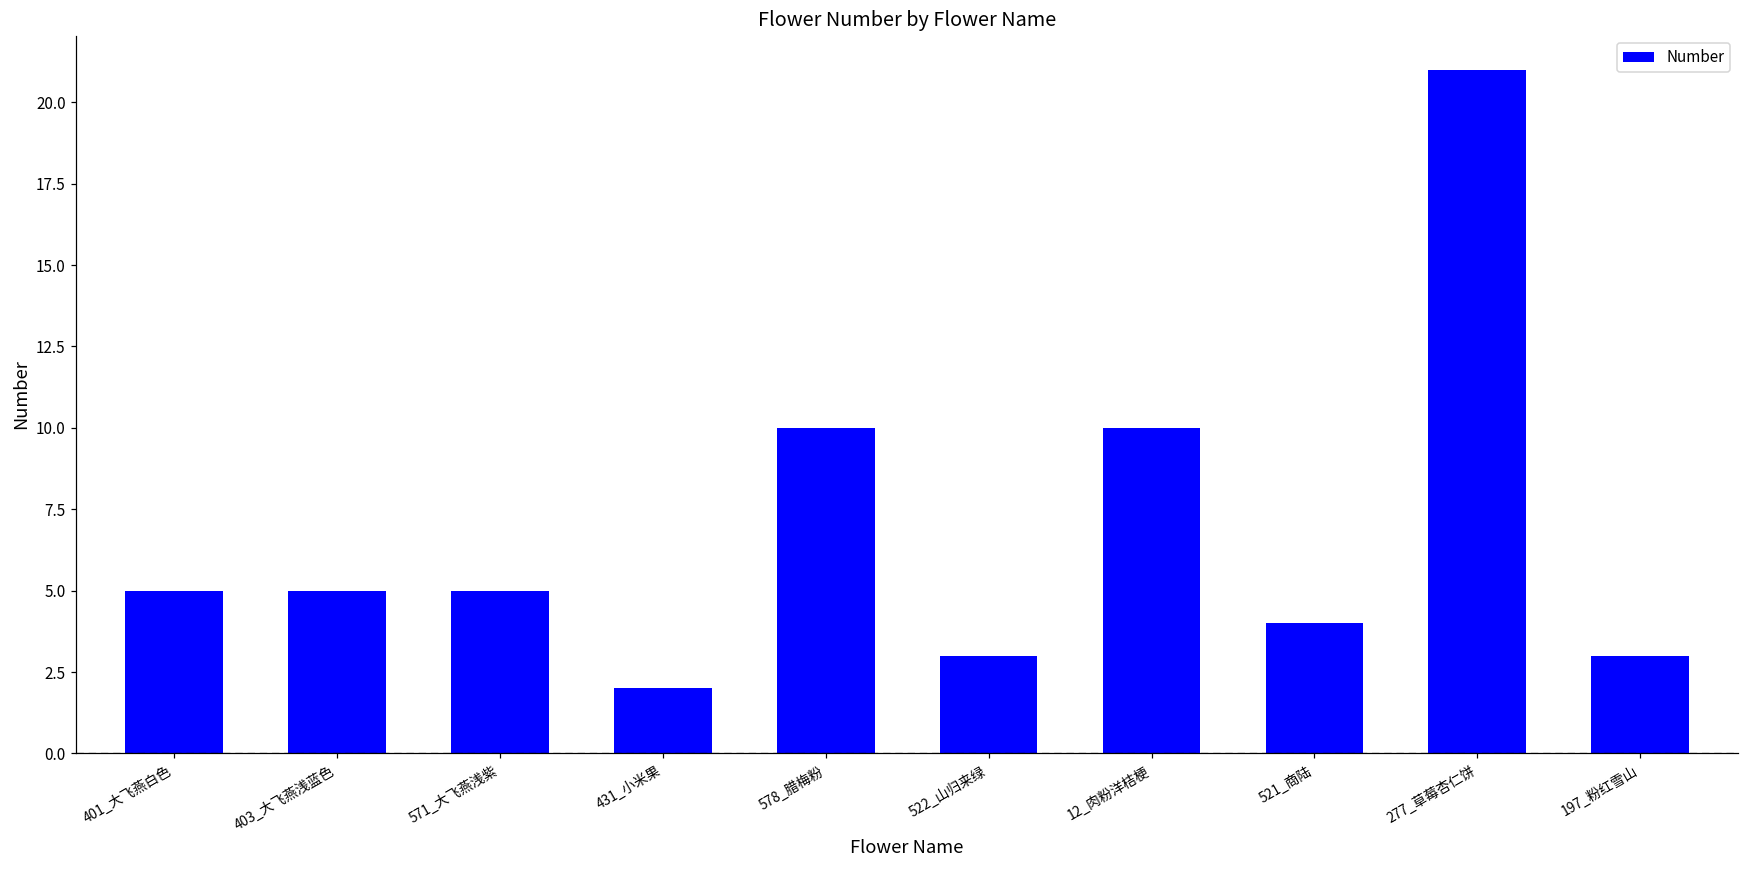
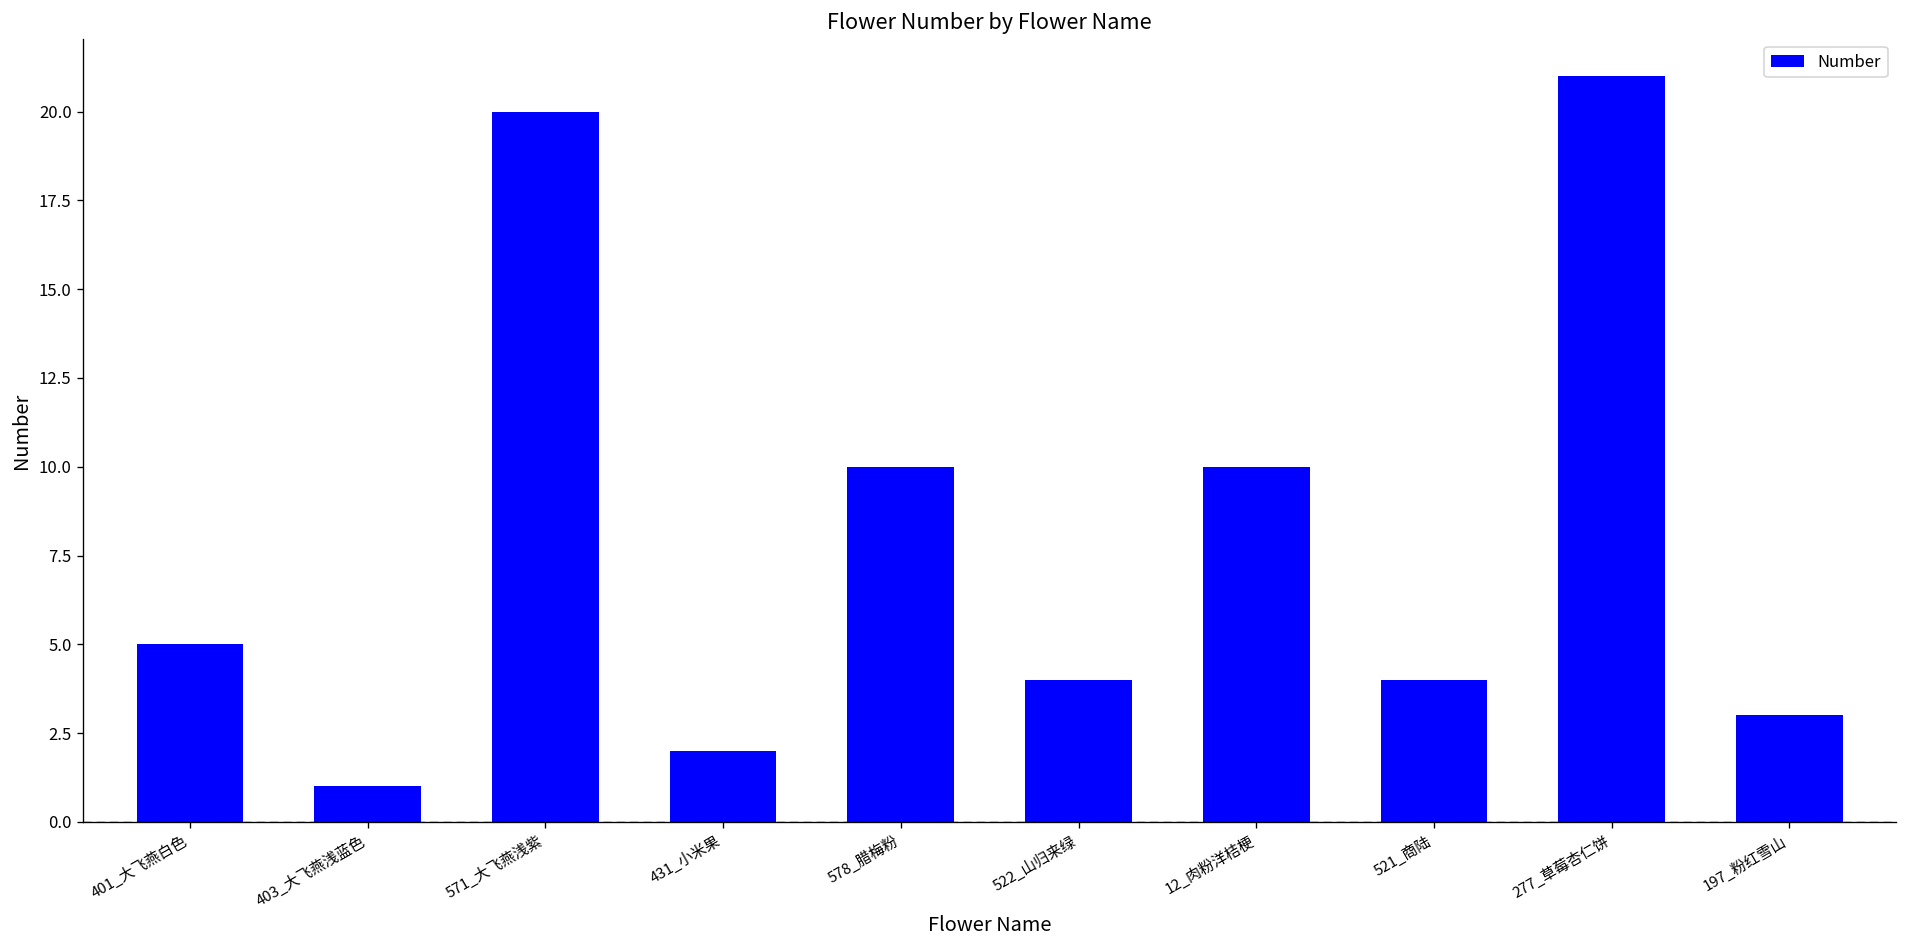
403_大飞燕浅蓝色: 5 -> 1
571_大飞燕浅紫: 5 -> 20
522_山归来绿: 3 -> 4
